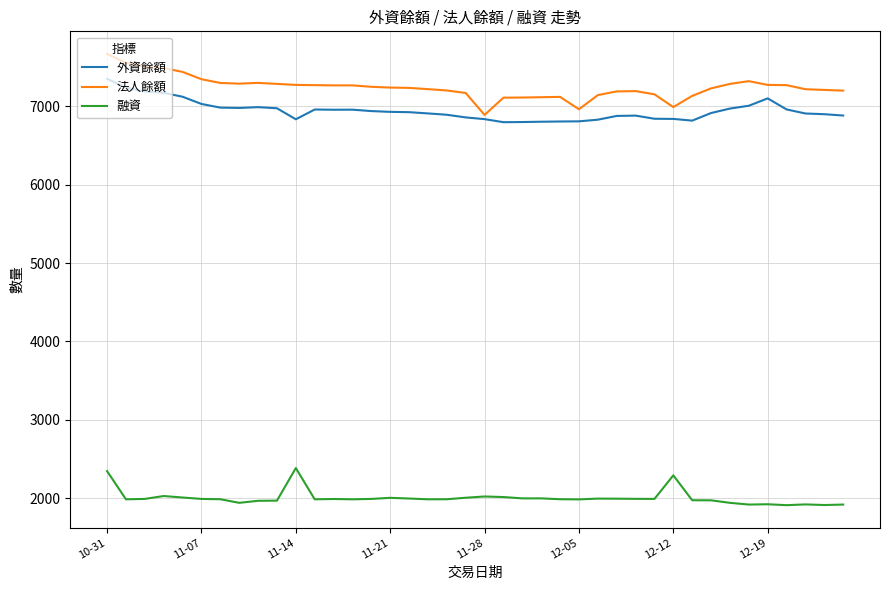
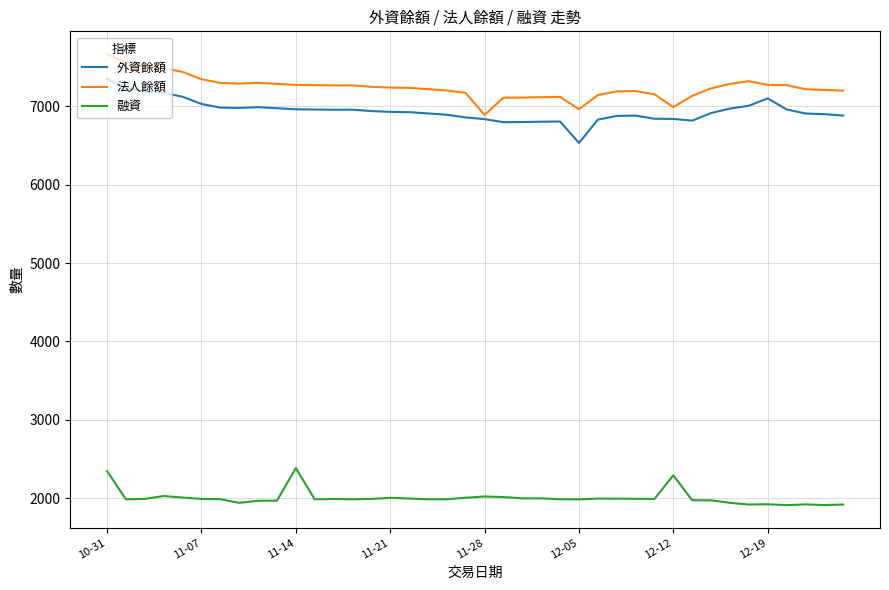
外資餘額, 11-14: 6800 -> 7000
外資餘額, 12-05: 6800 -> 6500
